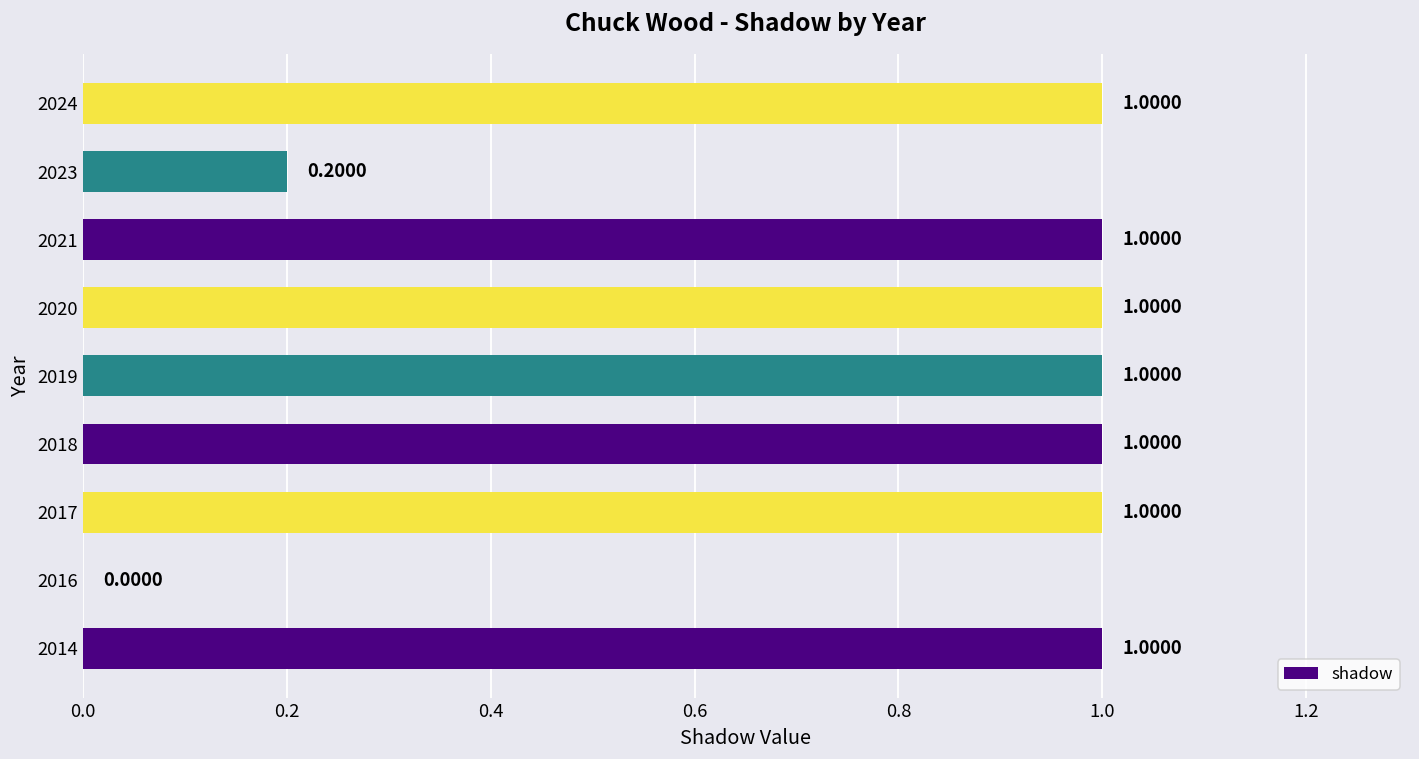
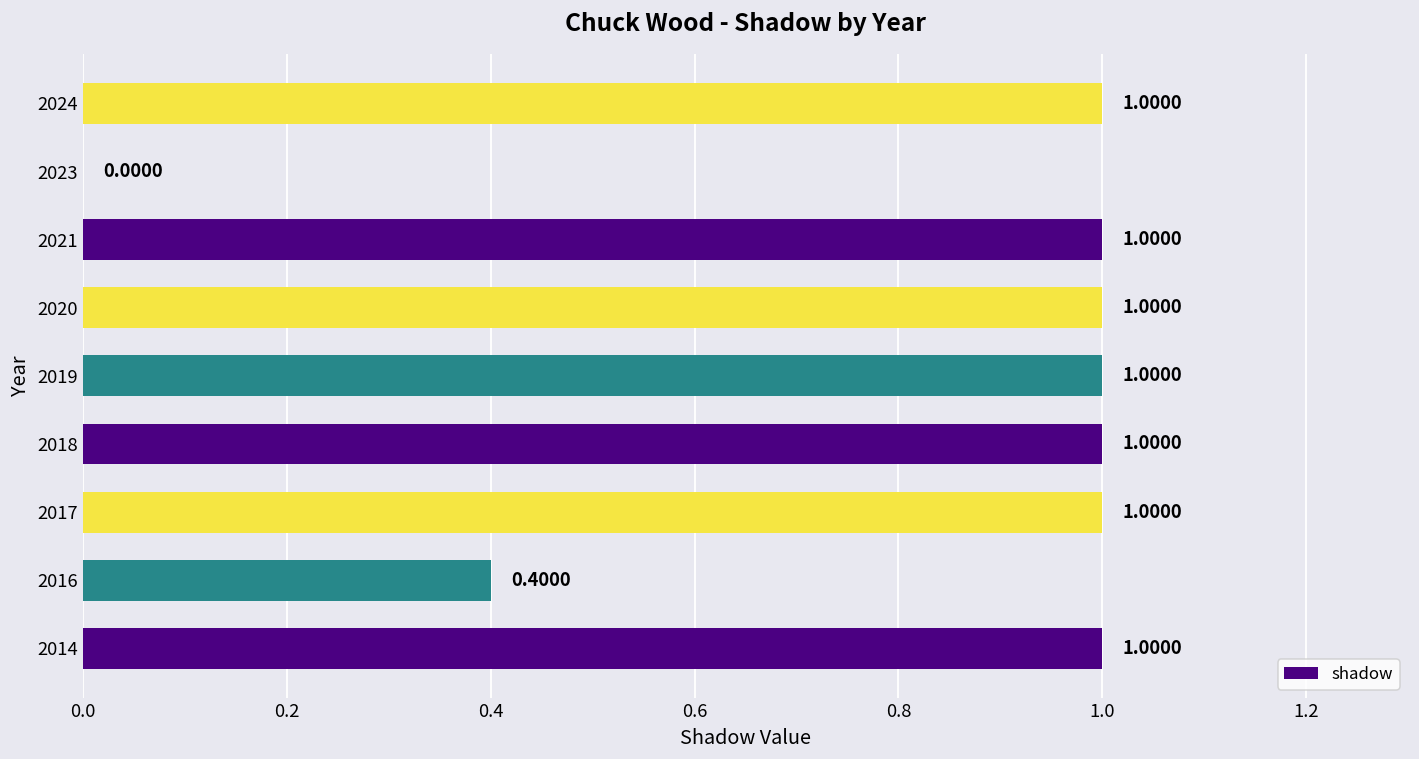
2023: 0.2000 -> 0.0000
2016: 0.0000 -> 0.4000
